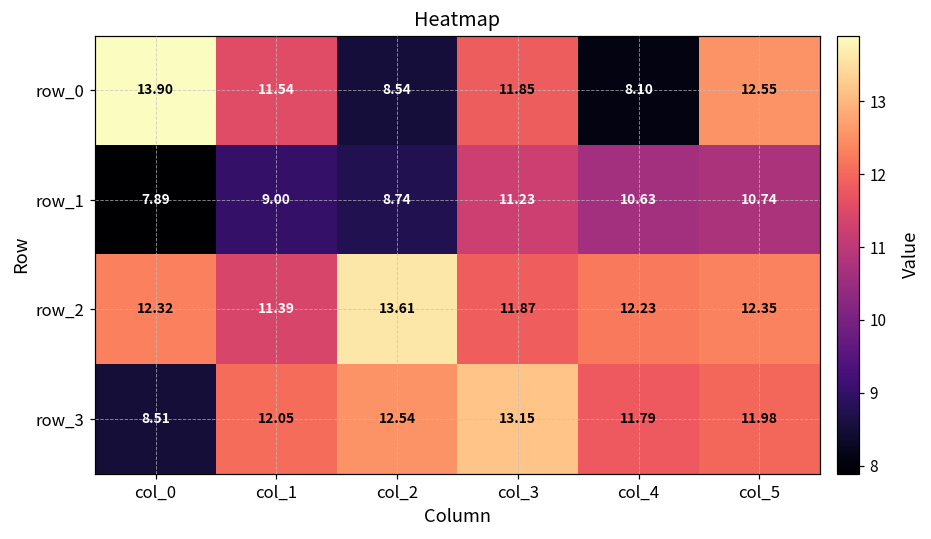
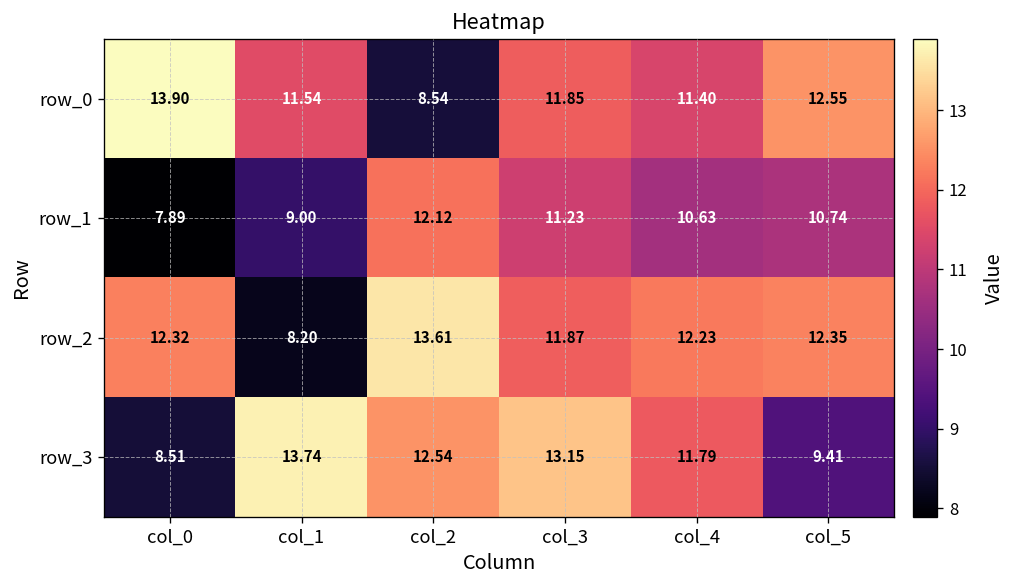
row_0, col_4: 8.10 -> 11.40
row_1, col_2: 8.74 -> 12.12
row_2, col_1: 11.39 -> 8.20
row_3, col_1: 12.05 -> 13.74
row_3, col_5: 11.98 -> 9.41
